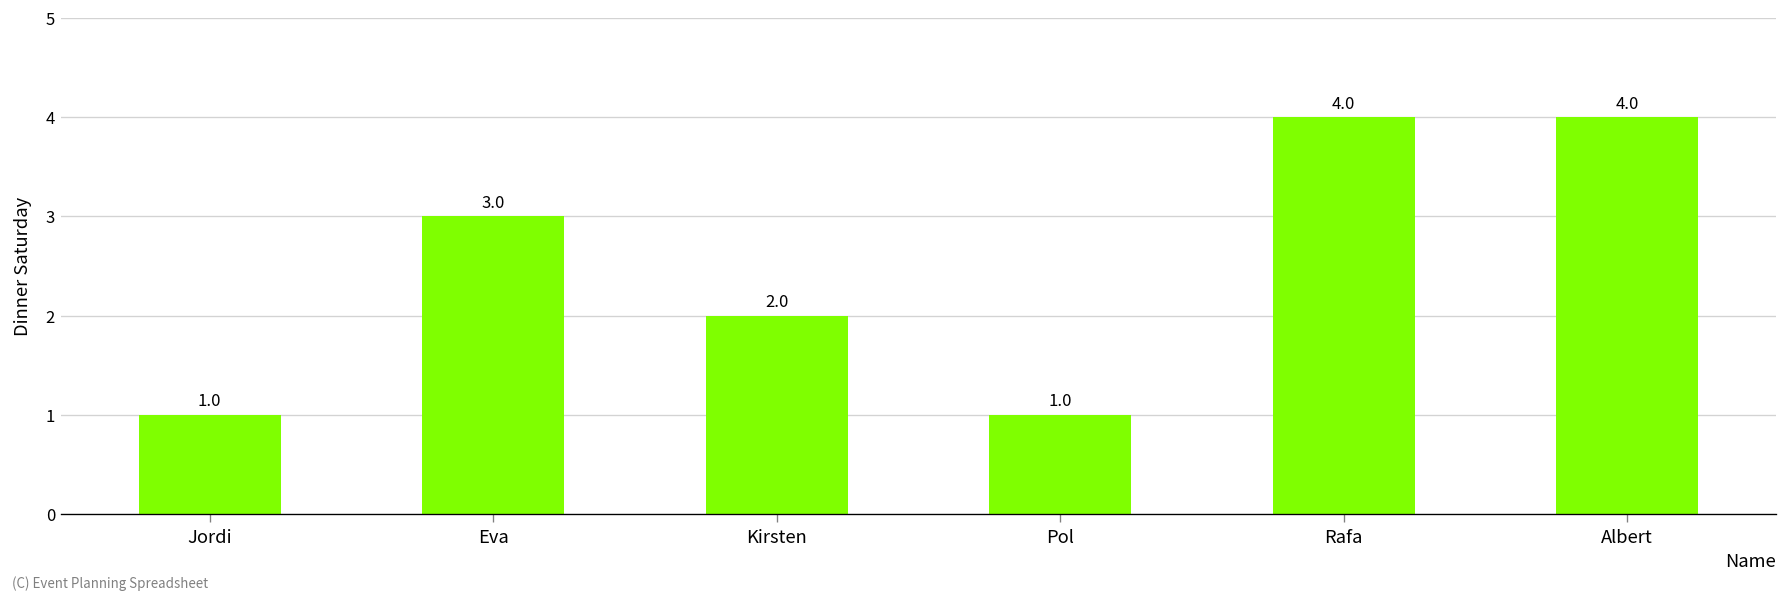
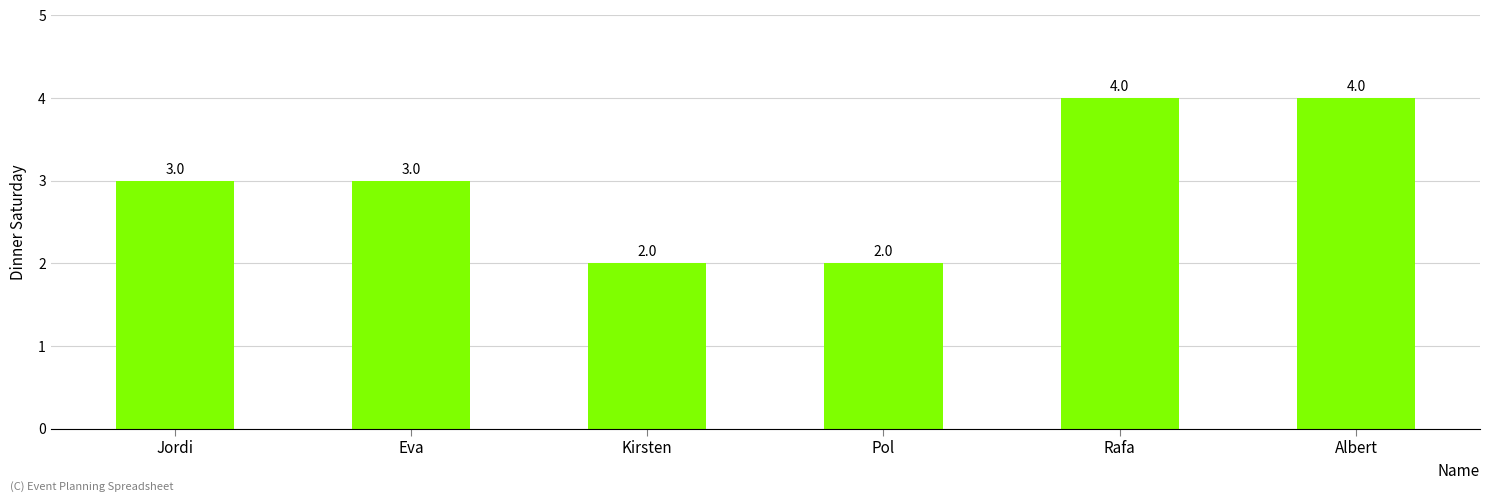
Jordi: 1.0 -> 3.0
Pol: 1.0 -> 2.0
